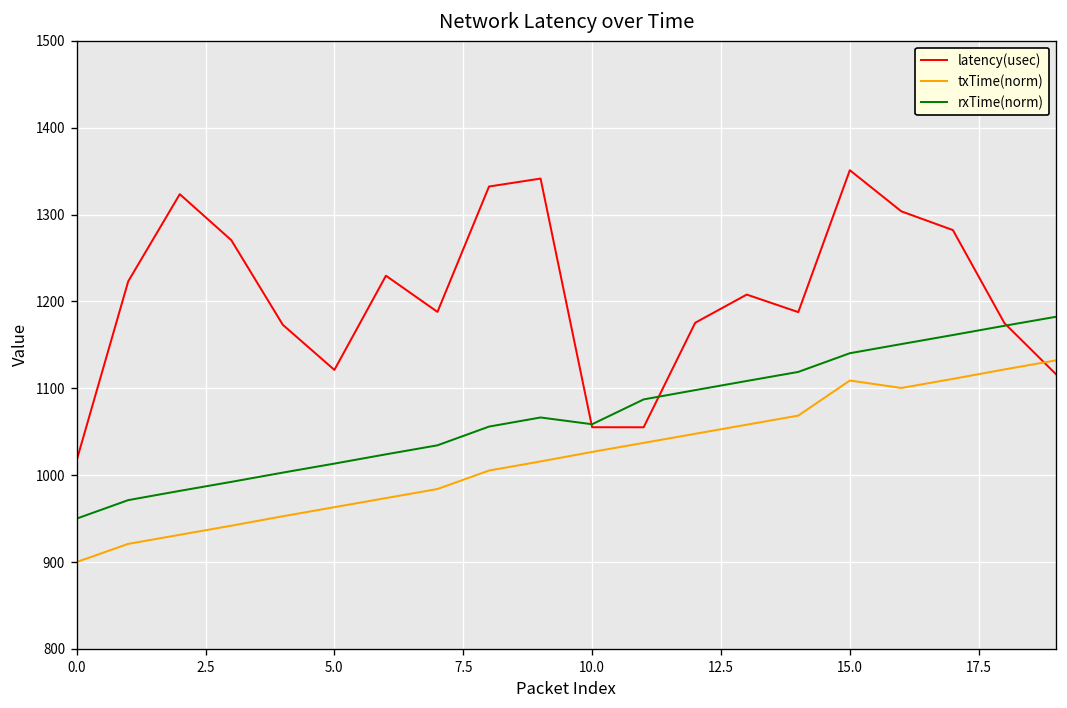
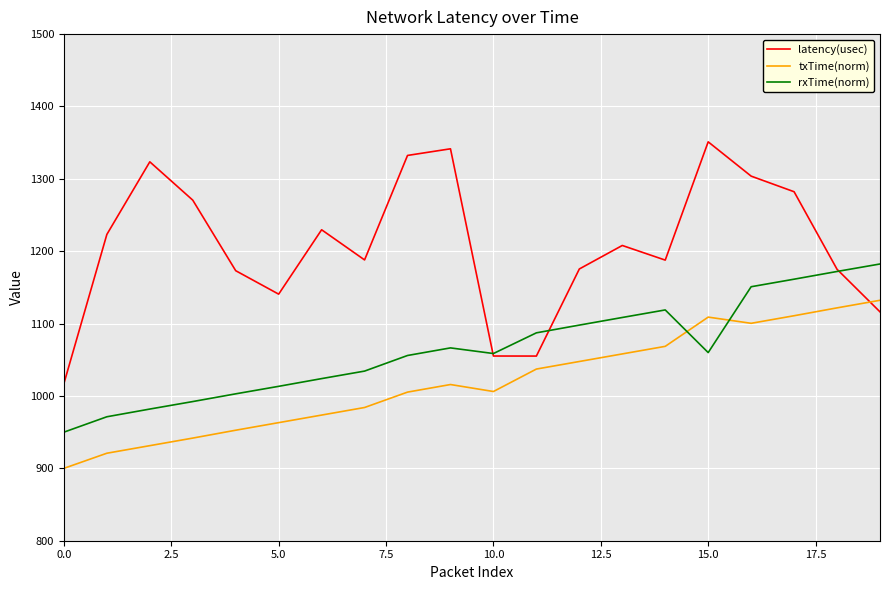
latency(usec), 5.0: 1120 -> 1140
txTime(norm), 10.0: 1030 -> 1010
rxTime(norm), 15.0: 1140 -> 1060
